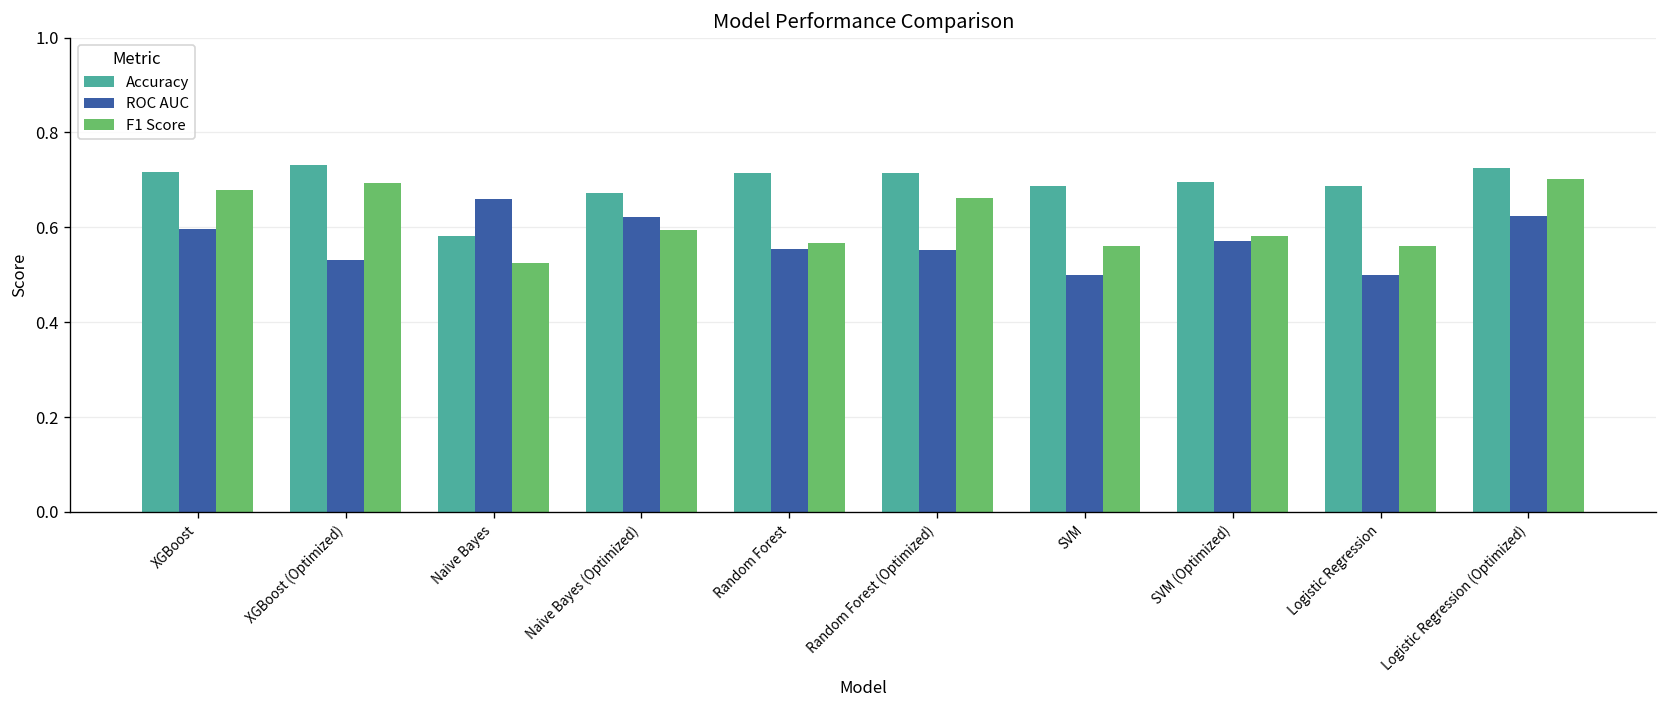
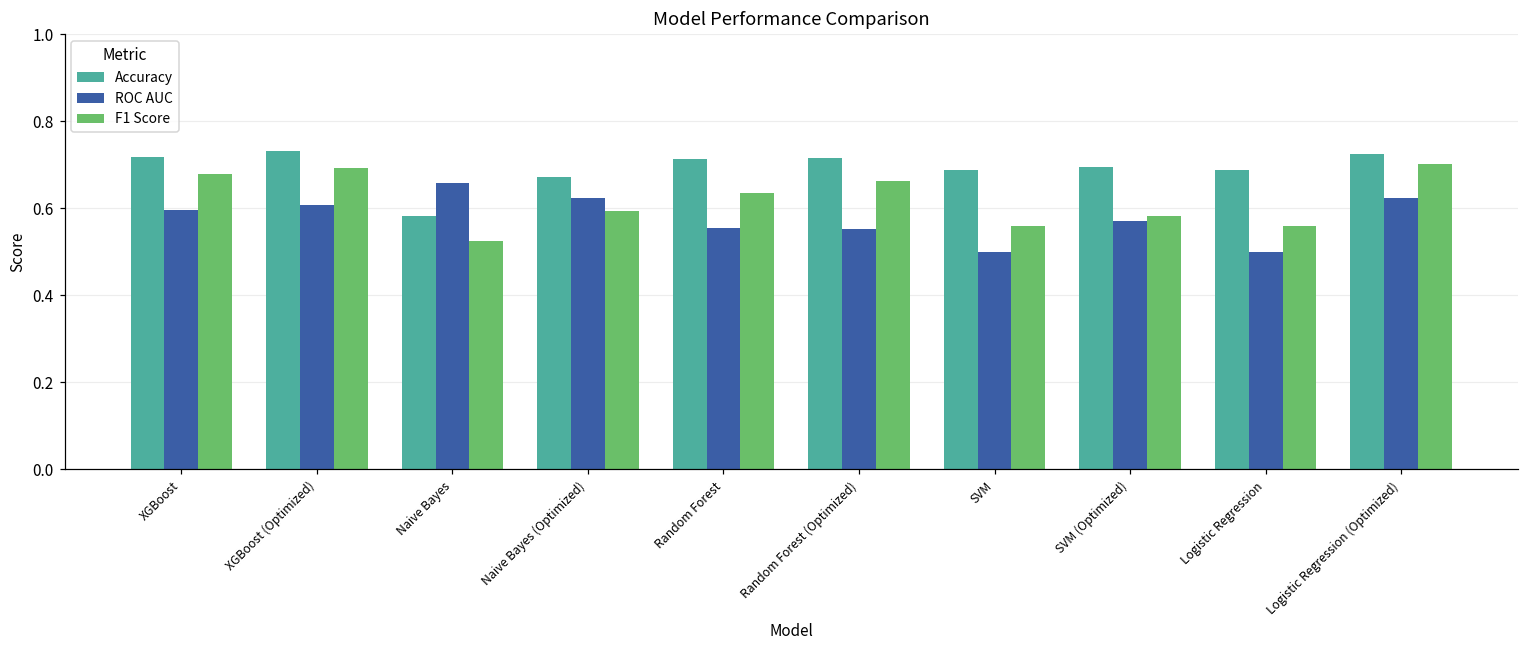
ROC AUC, XGBoost (Optimized): 0.53 -> 0.61
F1 Score, Random Forest: 0.57 -> 0.64
